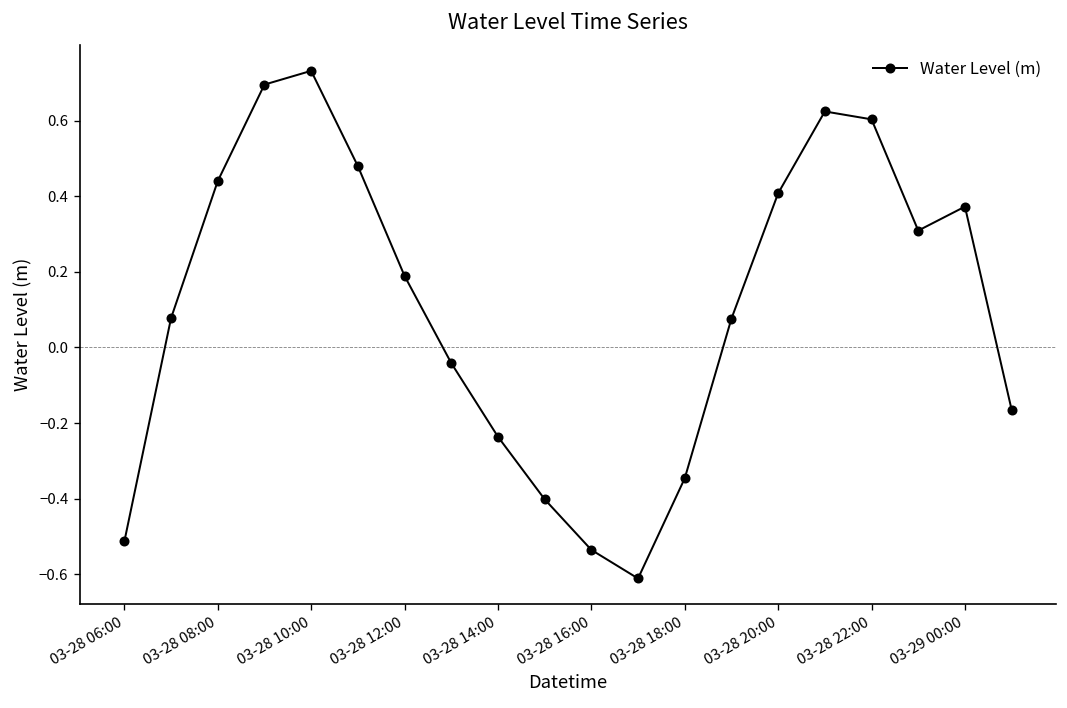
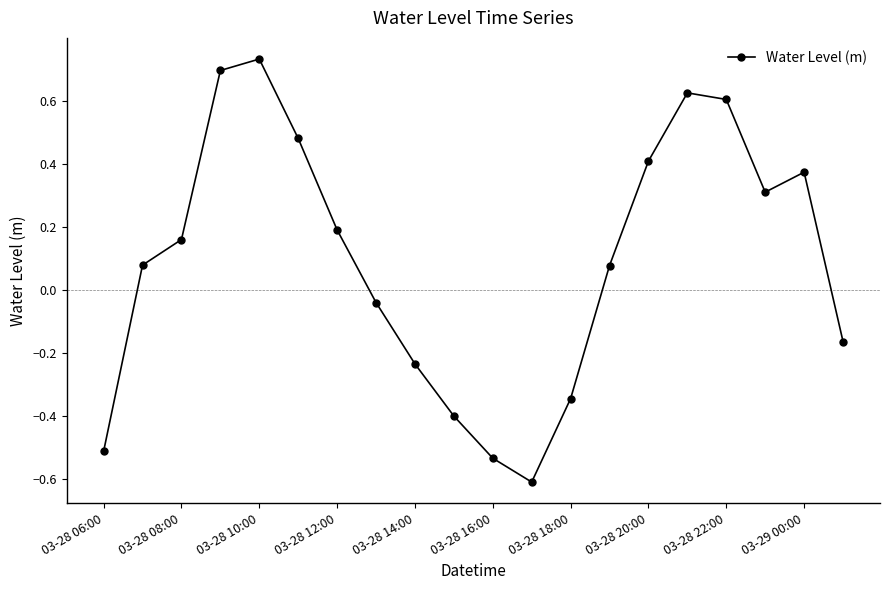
03-28 08:00: 0.44 -> 0.16
